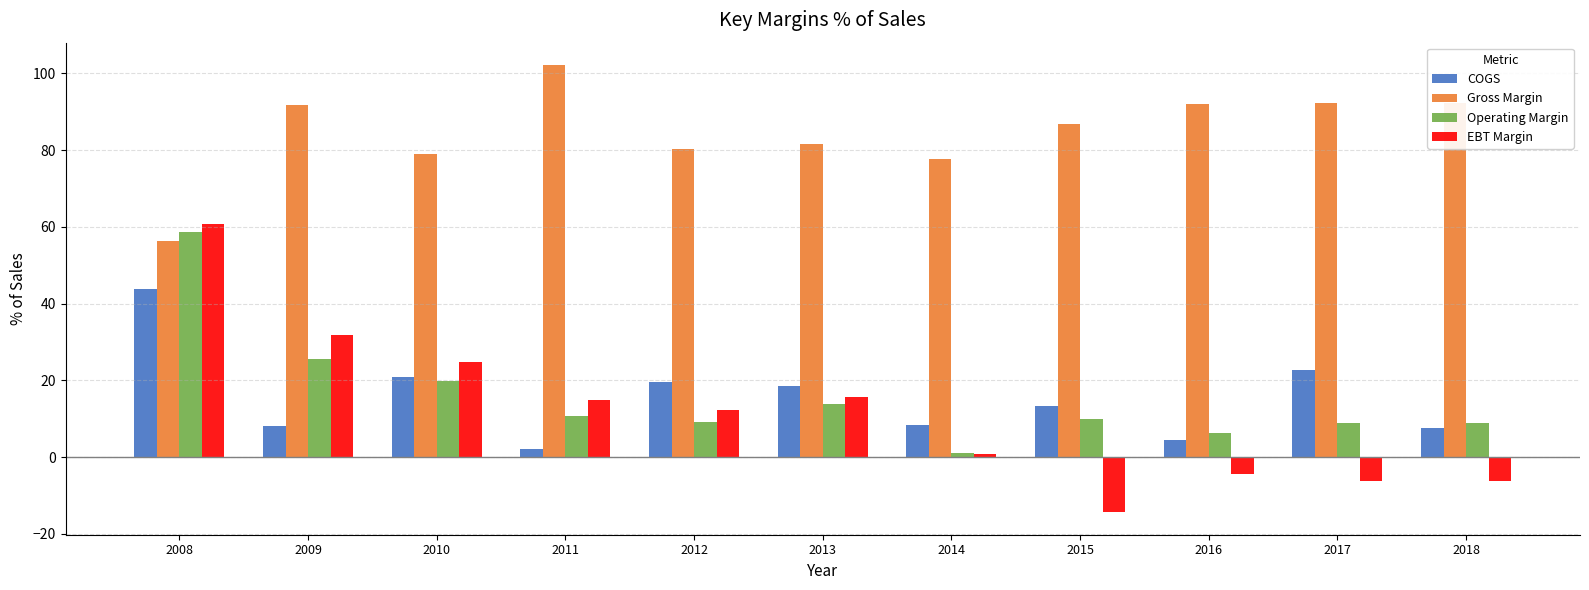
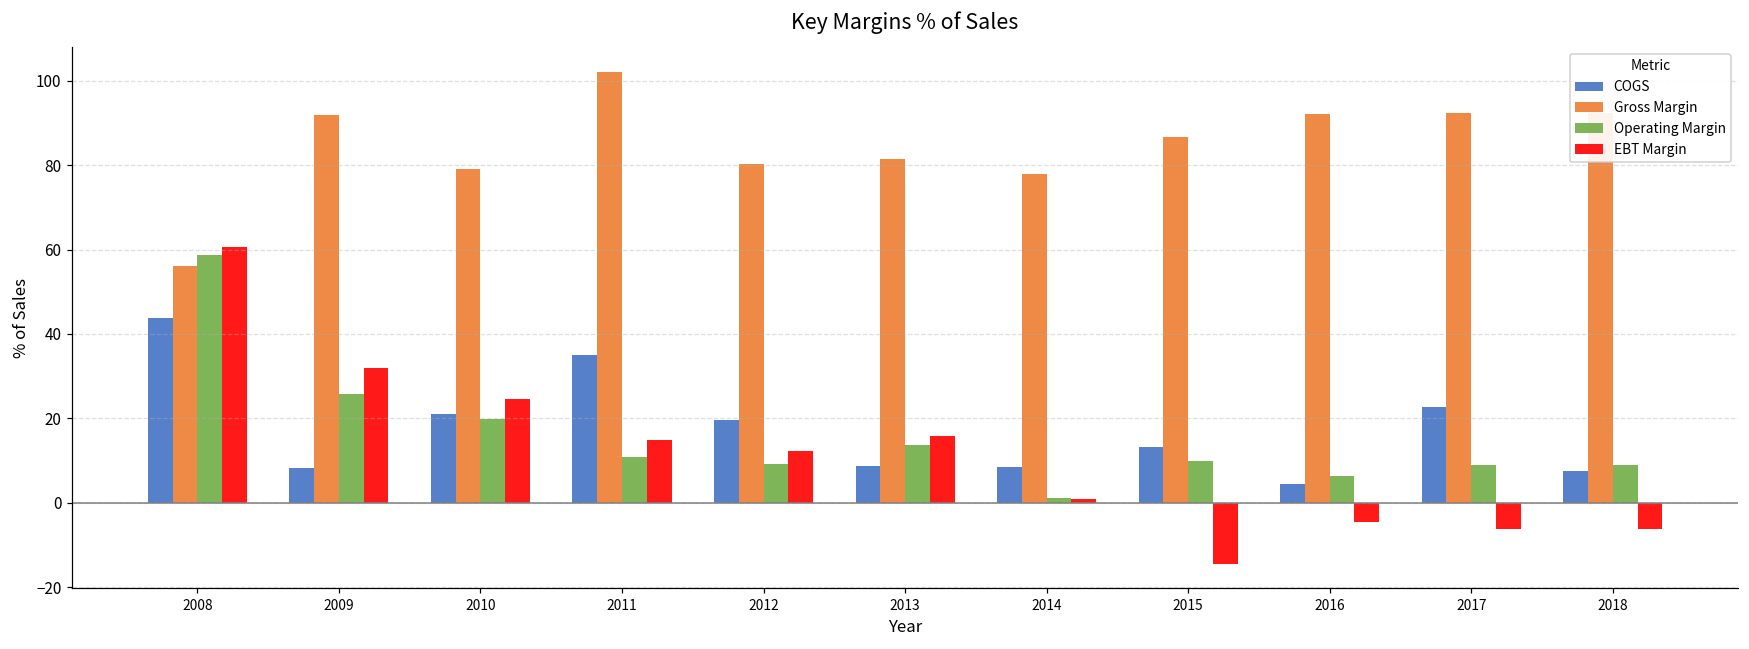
COGS, 2011: 2 -> 35
COGS, 2013: 19 -> 9
